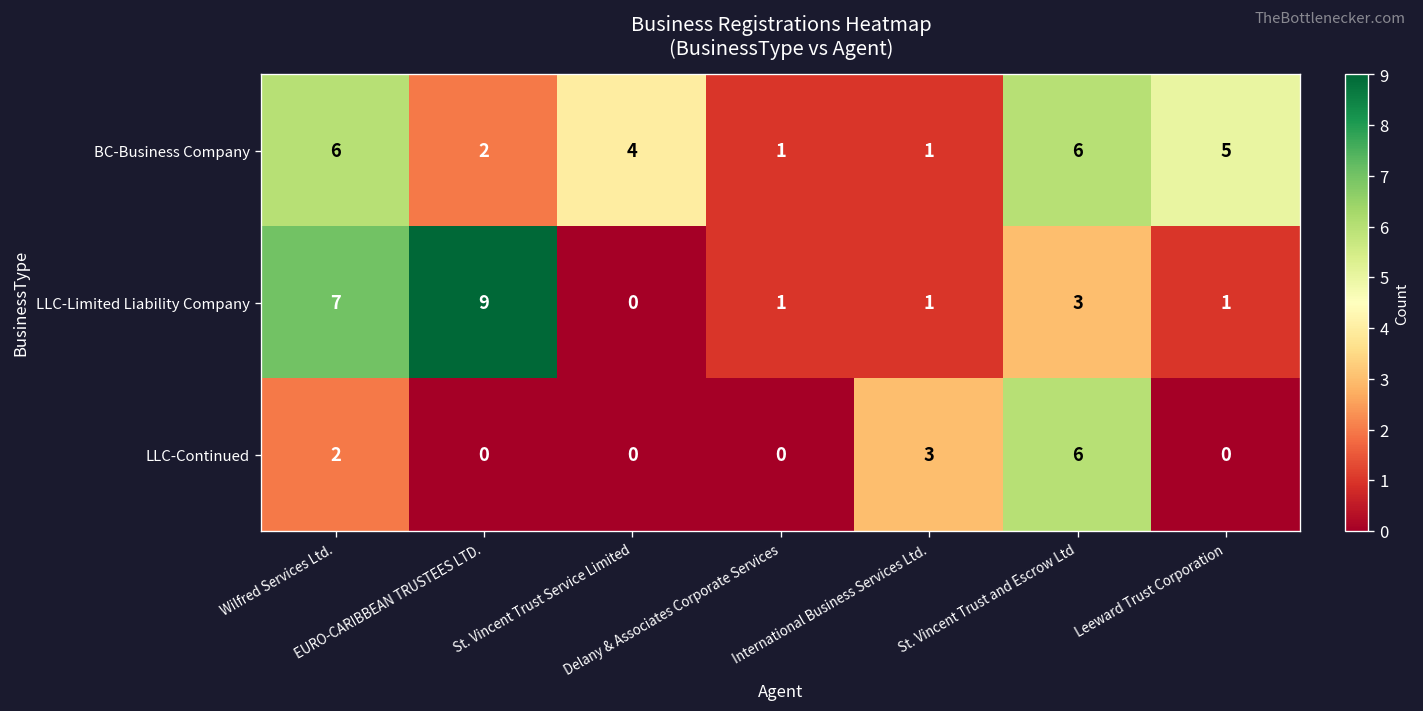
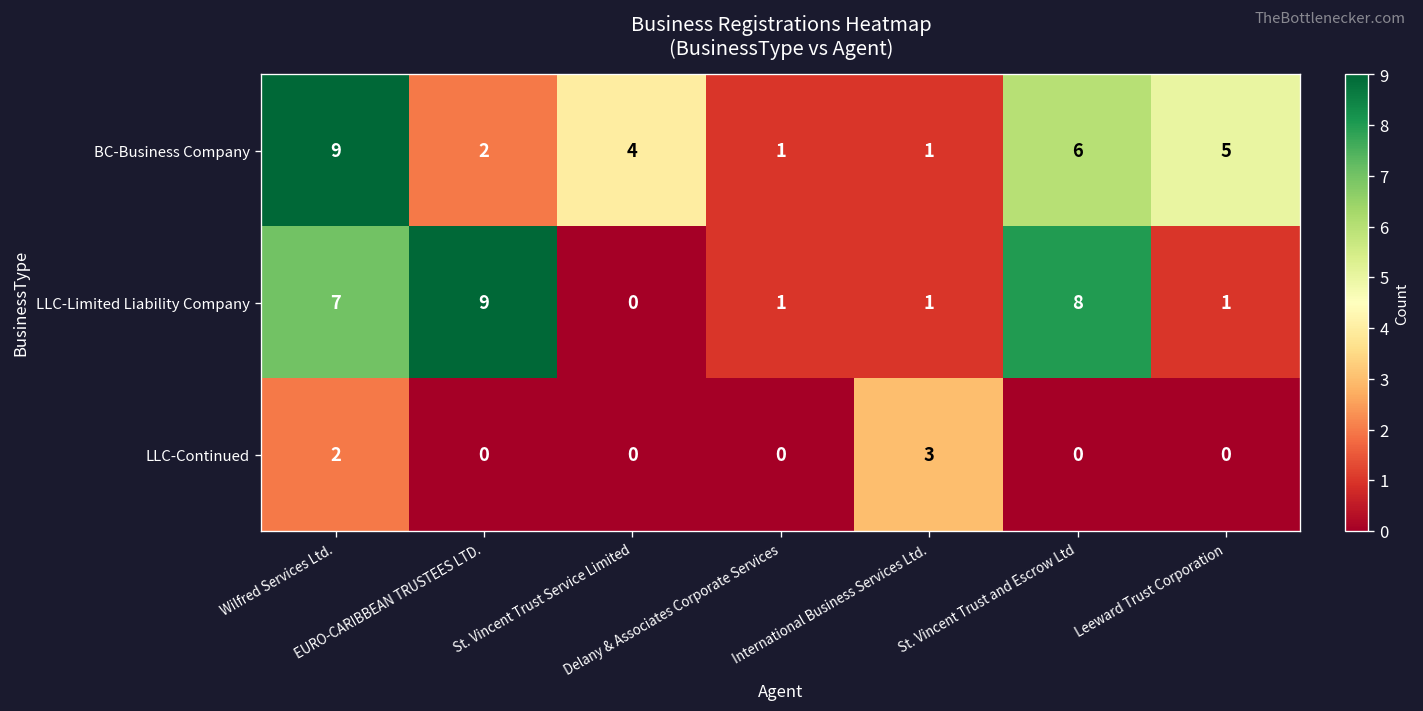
BC-Business Company, Wilfred Services Ltd.: 6 -> 9
LLC-Limited Liability Company, St. Vincent Trust and Escrow Ltd: 3 -> 8
LLC-Continued, St. Vincent Trust and Escrow Ltd: 6 -> 0
